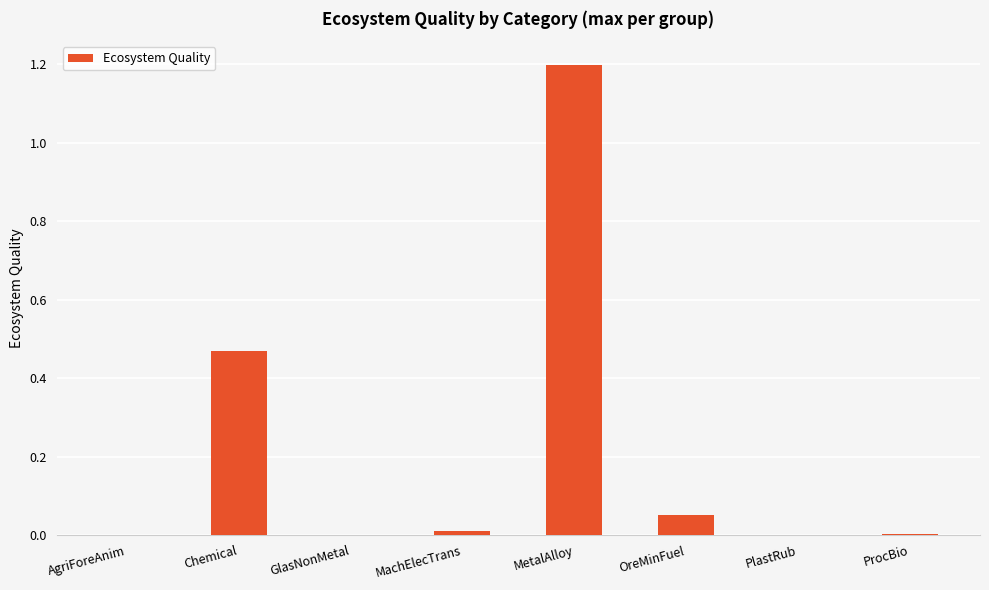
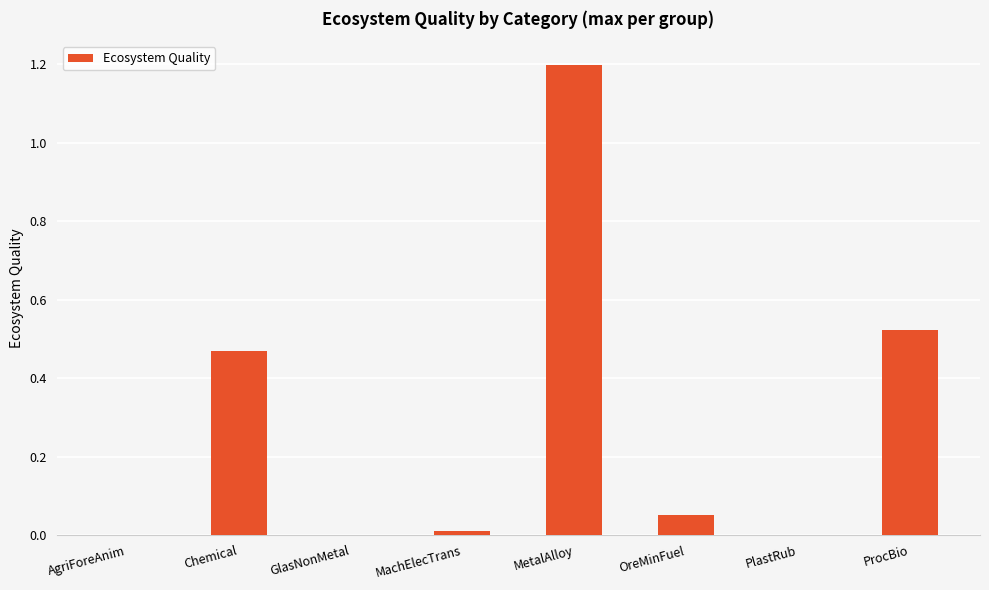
ProcBio: 0.00 -> 0.52
